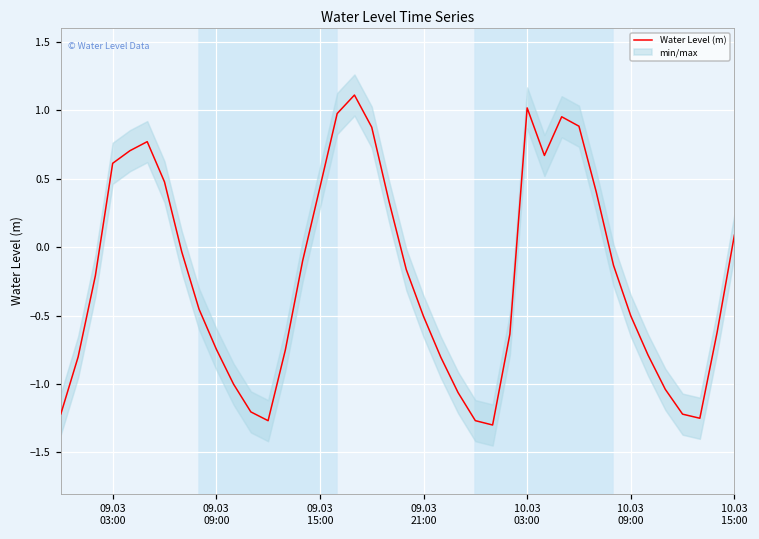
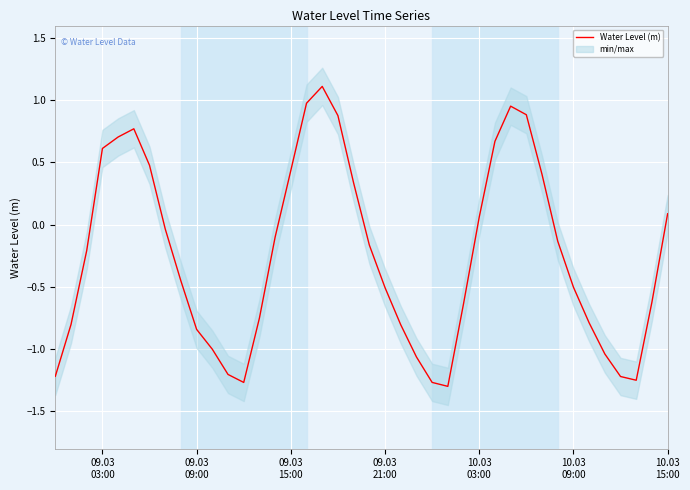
Water Level (m), 09.03 09:00: -0.74 -> -0.84
Water Level (m), 10.03 03:00: 1.02 -> 0.06
